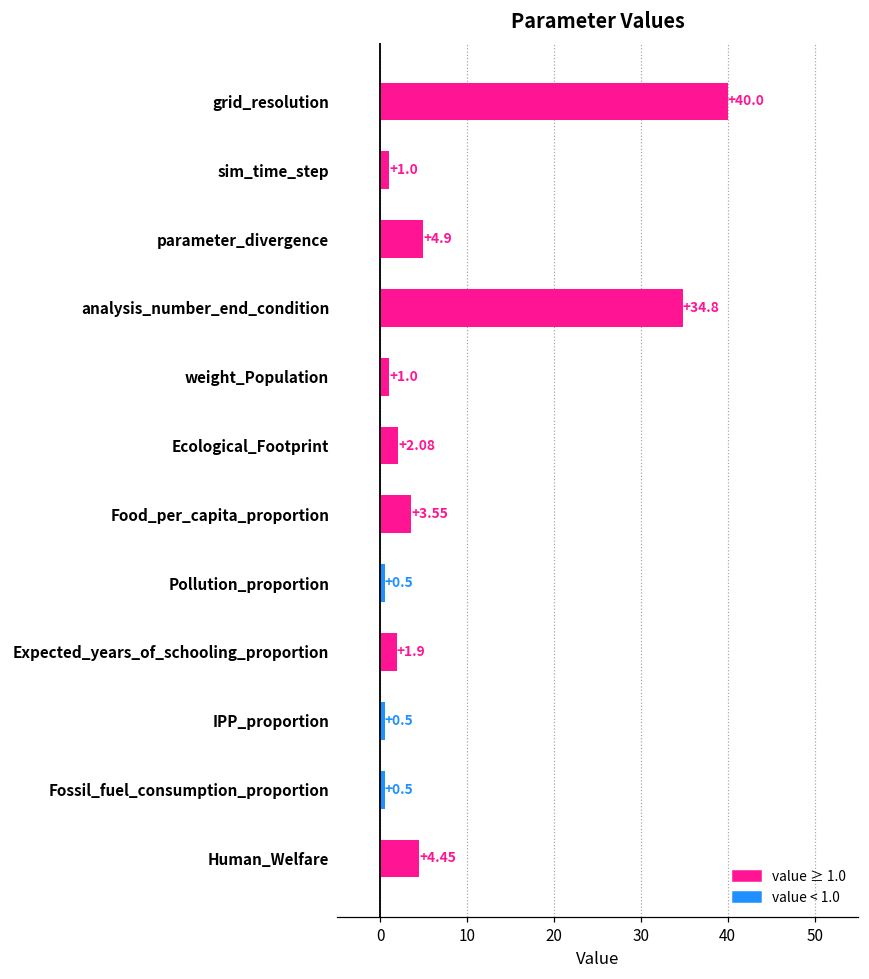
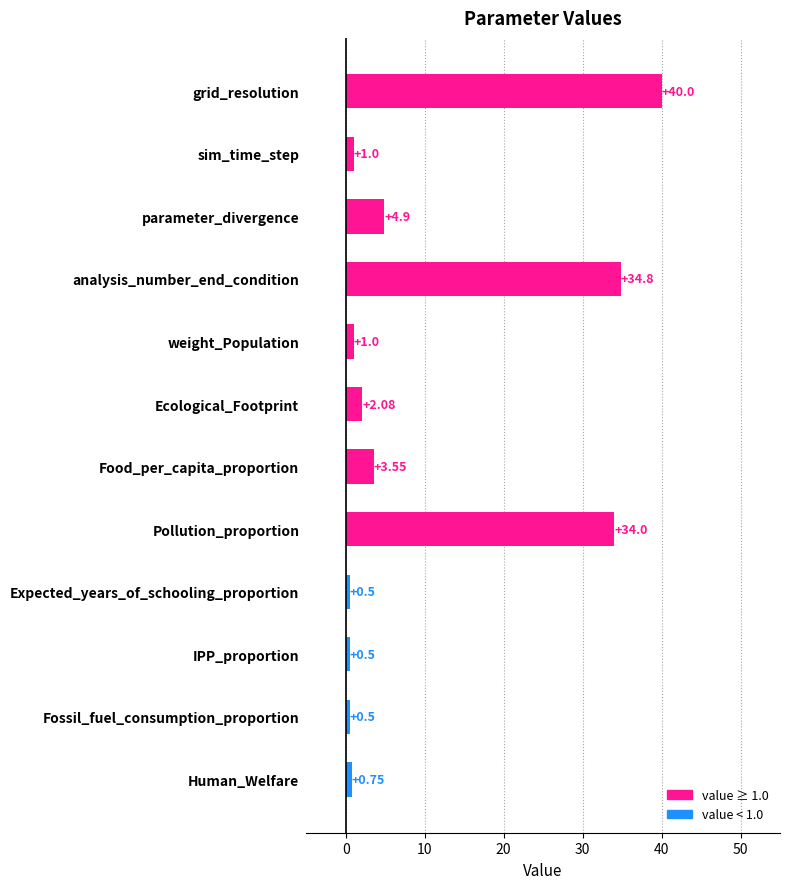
Pollution_proportion: +0.5 -> +34.0
Expected_years_of_schooling_proportion: +1.9 -> +0.5
Human_Welfare: +4.45 -> +0.75
